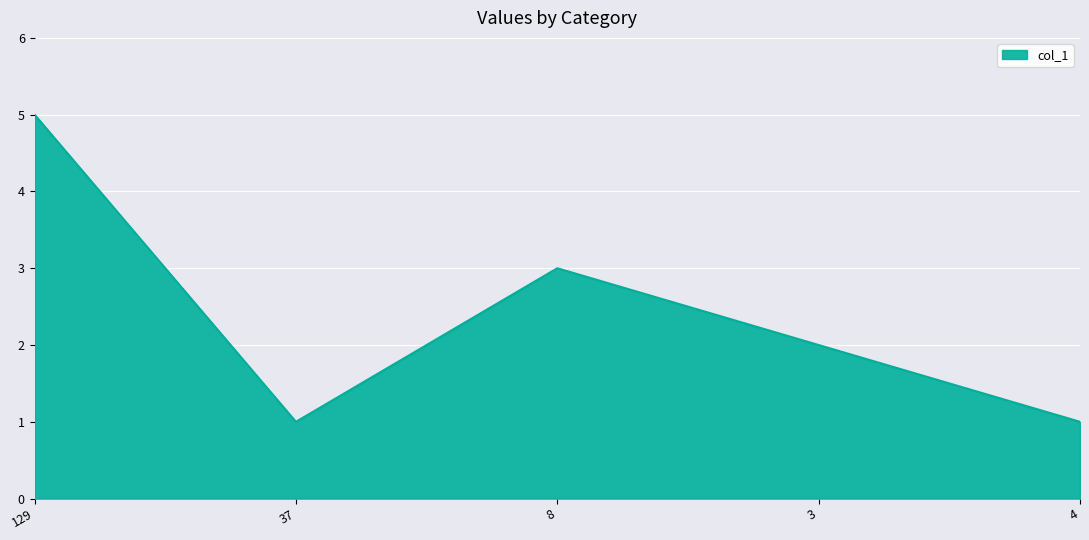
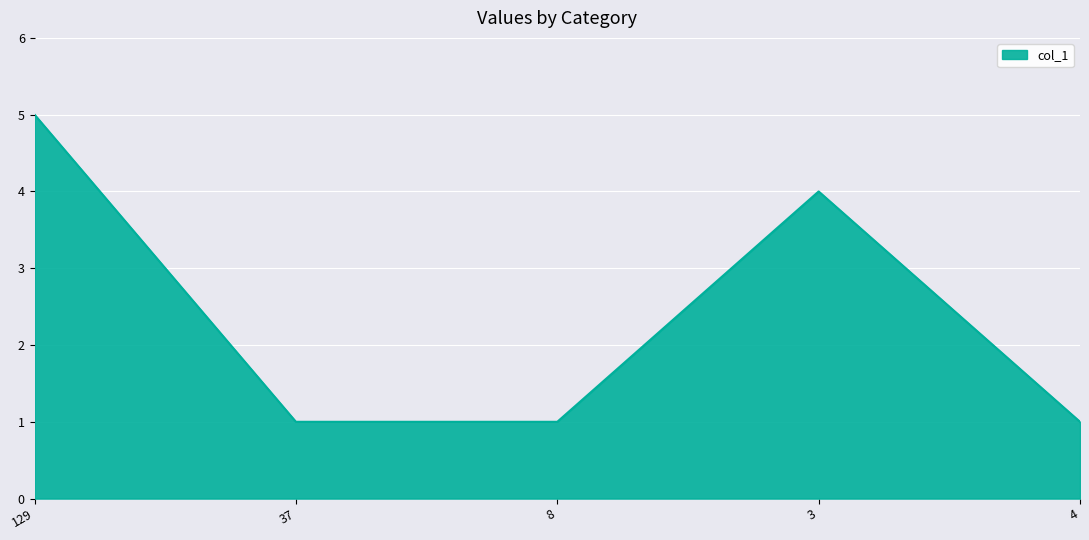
8: 3 -> 1
3: 2 -> 4
